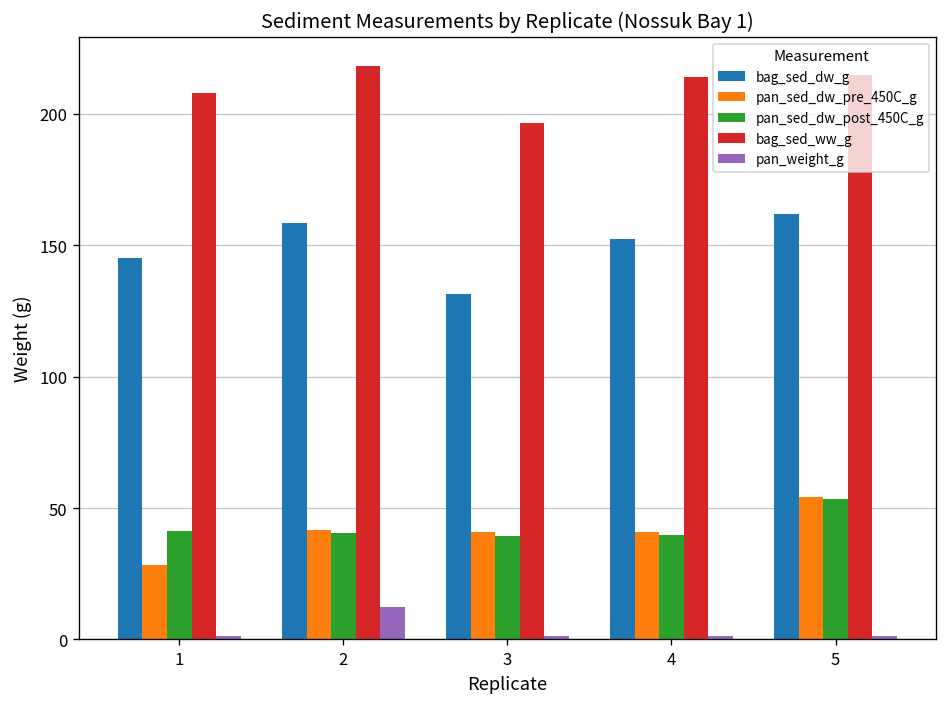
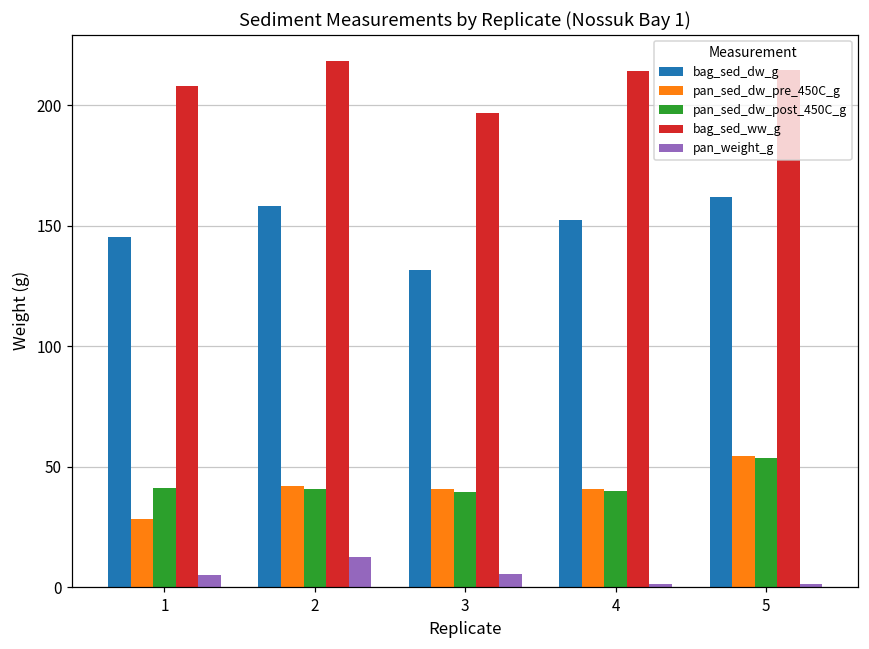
pan_weight_g, 1: 1 -> 5
pan_weight_g, 3: 1 -> 5
